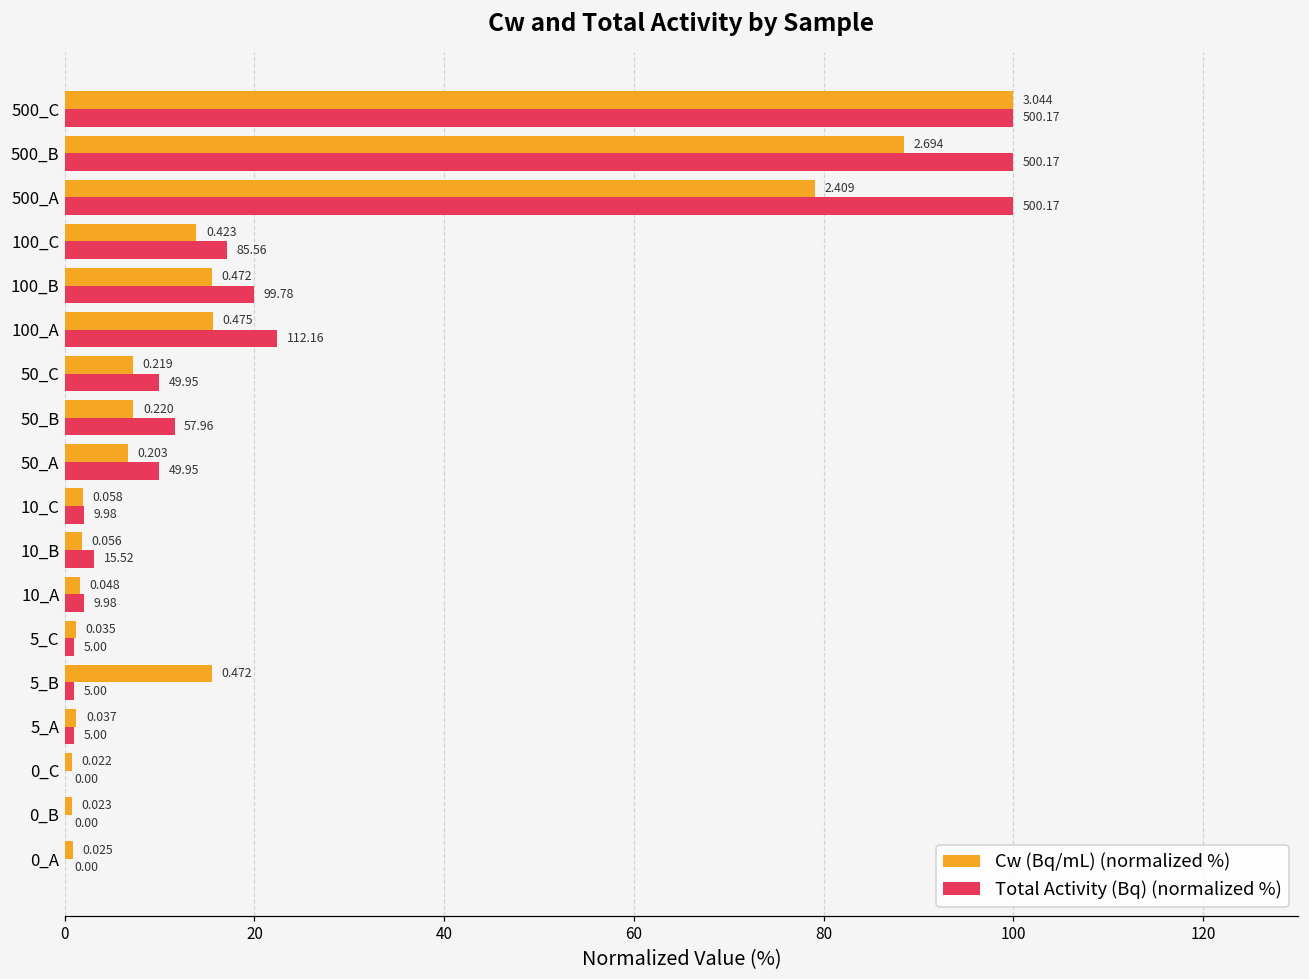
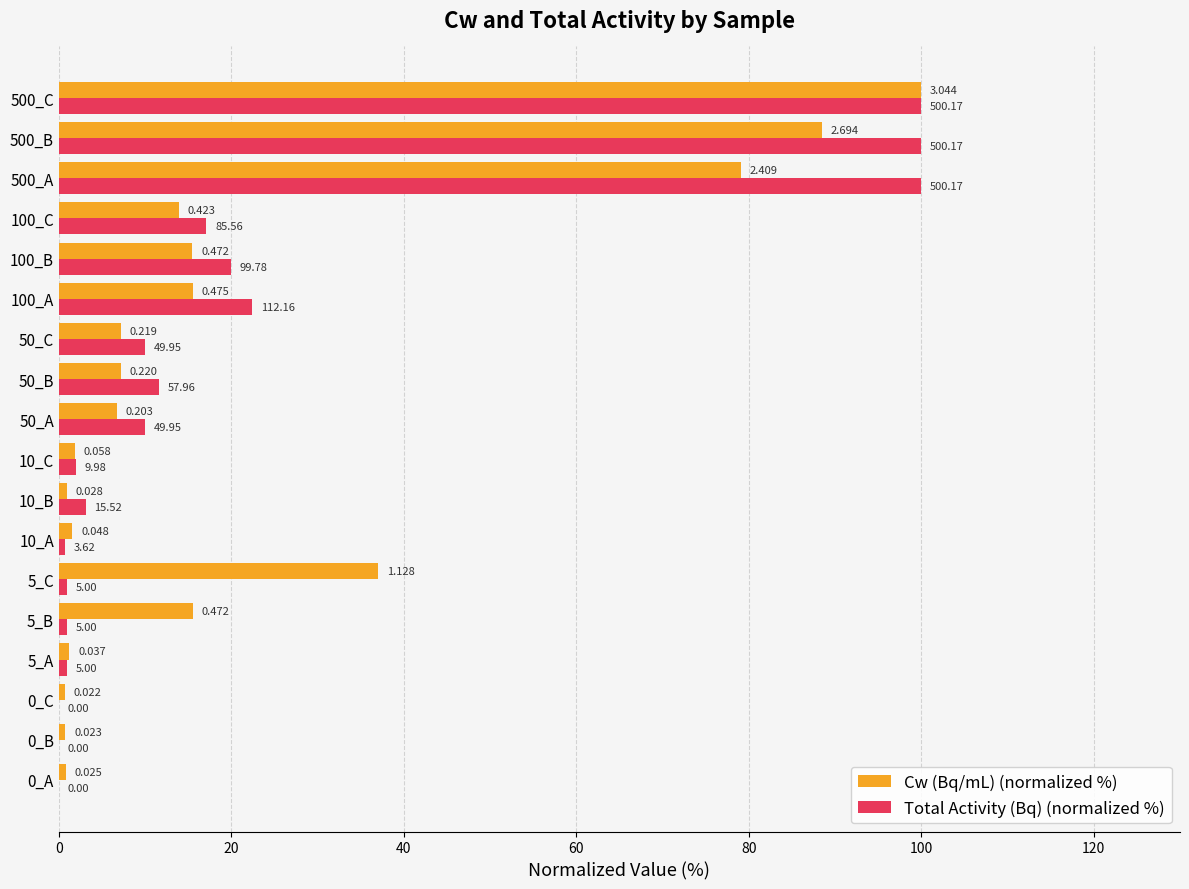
Cw (Bq/mL) (normalized %), 10_B: 0.056 -> 0.028
Total Activity (Bq) (normalized %), 10_A: 9.98 -> 3.62
Cw (Bq/mL) (normalized %), 5_C: 0.035 -> 1.128
